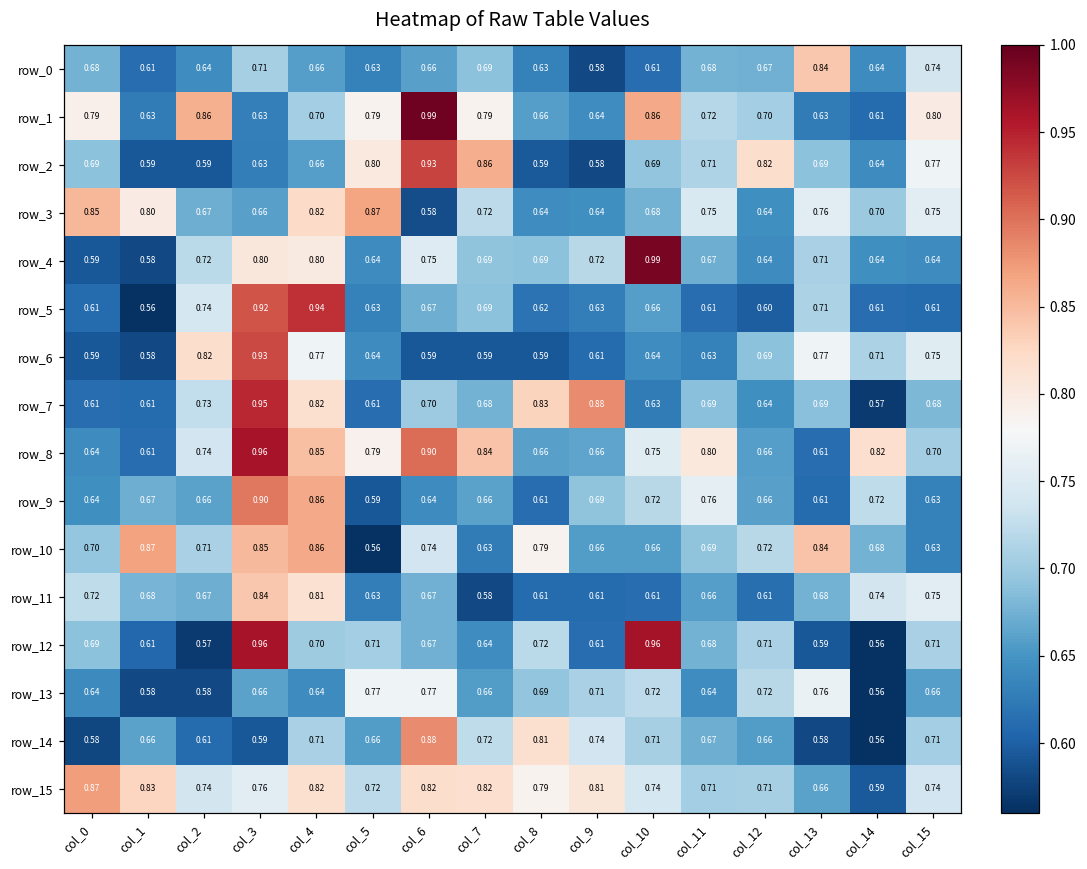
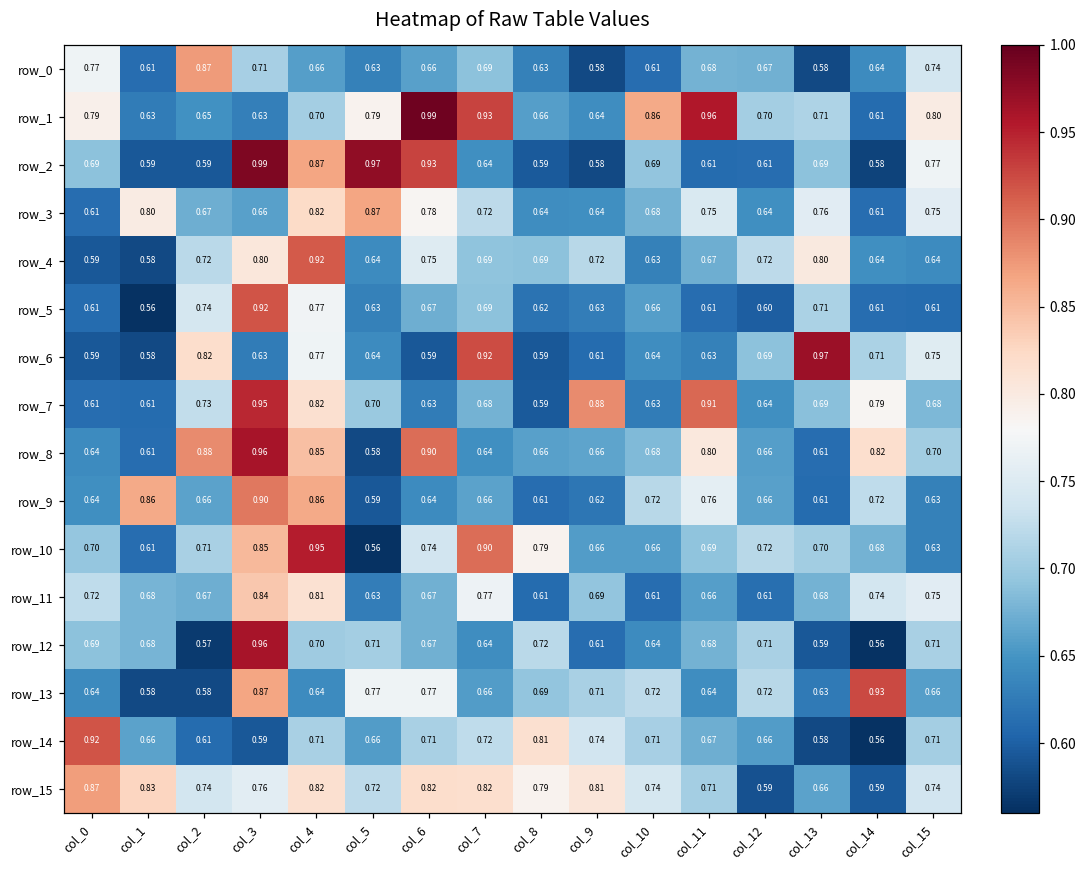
row_0, col_0: 0.68 -> 0.77
row_0, col_2: 0.64 -> 0.87
row_0, col_13: 0.84 -> 0.58
row_1, col_2: 0.86 -> 0.65
row_1, col_7: 0.79 -> 0.93
row_1, col_11: 0.72 -> 0.96
row_1, col_13: 0.63 -> 0.71
row_2, col_3: 0.63 -> 0.99
row_2, col_4: 0.66 -> 0.87
row_2, col_5: 0.80 -> 0.97
row_2, col_7: 0.86 -> 0.64
row_2, col_11: 0.71 -> 0.61
row_2, col_12: 0.82 -> 0.61
row_2, col_14: 0.64 -> 0.58
row_3, col_0: 0.85 -> 0.61
row_3, col_6: 0.58 -> 0.78
row_3, col_14: 0.70 -> 0.61
row_4, col_4: 0.80 -> 0.92
row_4, col_10: 0.99 -> 0.63
row_4, col_12: 0.64 -> 0.72
row_4, col_13: 0.71 -> 0.80
row_5, col_4: 0.94 -> 0.77
row_6, col_3: 0.93 -> 0.63
row_6, col_7: 0.59 -> 0.92
row_6, col_13: 0.77 -> 0.97
row_7, col_5: 0.61 -> 0.70
row_7, col_6: 0.70 -> 0.63
row_7, col_8: 0.83 -> 0.59
row_7, col_11: 0.69 -> 0.91
row_7, col_14: 0.57 -> 0.79
row_8, col_2: 0.74 -> 0.88
row_8, col_5: 0.79 -> 0.58
row_8, col_7: 0.84 -> 0.64
row_8, col_10: 0.75 -> 0.68
row_9, col_1: 0.67 -> 0.86
row_9, col_9: 0.69 -> 0.62
row_10, col_1: 0.87 -> 0.61
row_10, col_4: 0.86 -> 0.95
row_10, col_7: 0.63 -> 0.90
row_10, col_13: 0.84 -> 0.70
row_11, col_7: 0.58 -> 0.77
row_11, col_9: 0.61 -> 0.69
row_12, col_1: 0.61 -> 0.68
row_12, col_10: 0.96 -> 0.64
row_13, col_3: 0.66 -> 0.87
row_13, col_13: 0.76 -> 0.63
row_13, col_14: 0.56 -> 0.93
row_14, col_0: 0.58 -> 0.92
row_14, col_6: 0.88 -> 0.71
row_15, col_12: 0.71 -> 0.59
